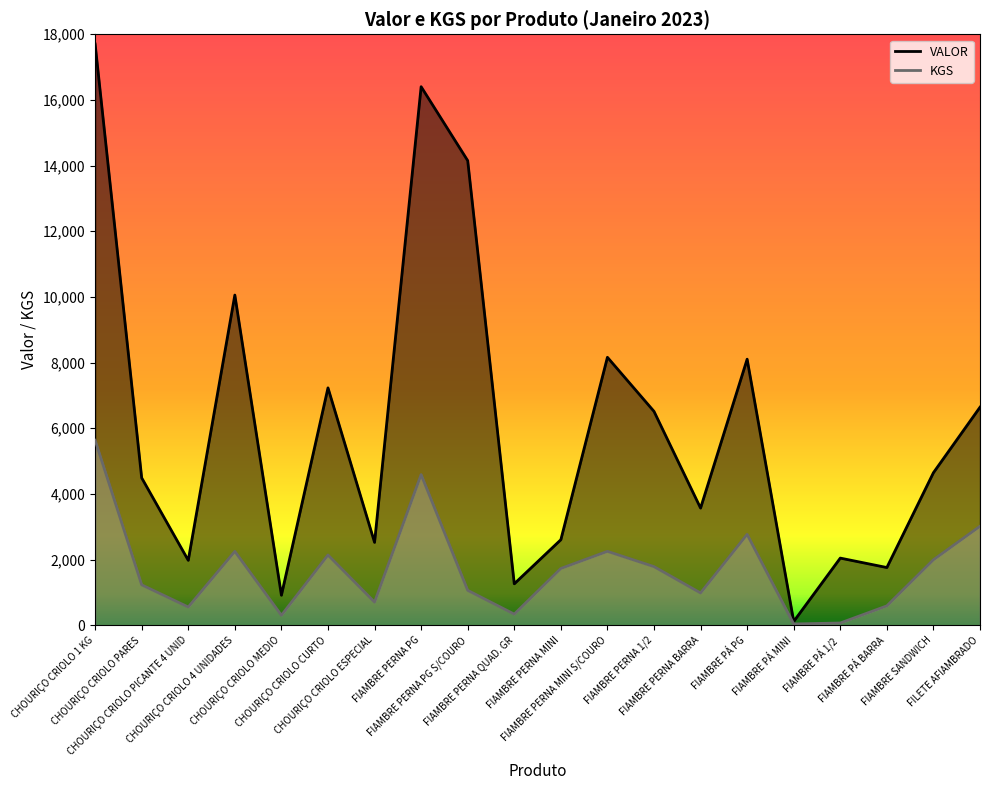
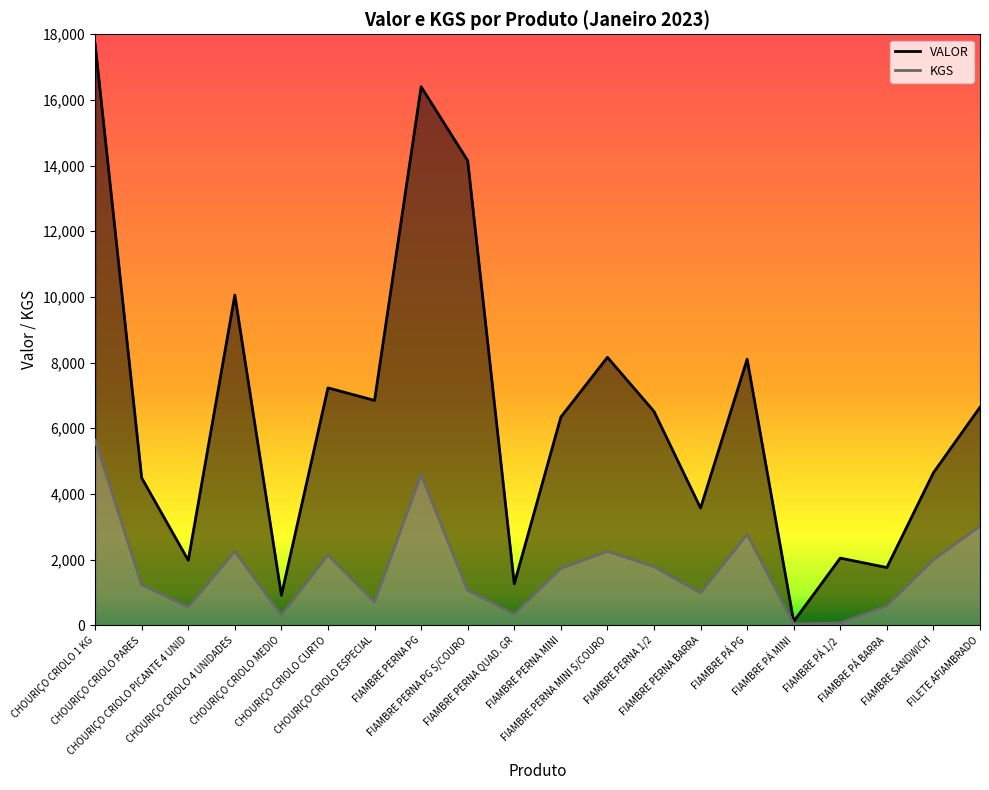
VALOR, CHOURIÇO CRIOLO ESPECIAL: 2,500 -> 6,800
VALOR, FIAMBRE PERNA MINI: 2,600 -> 6,300
